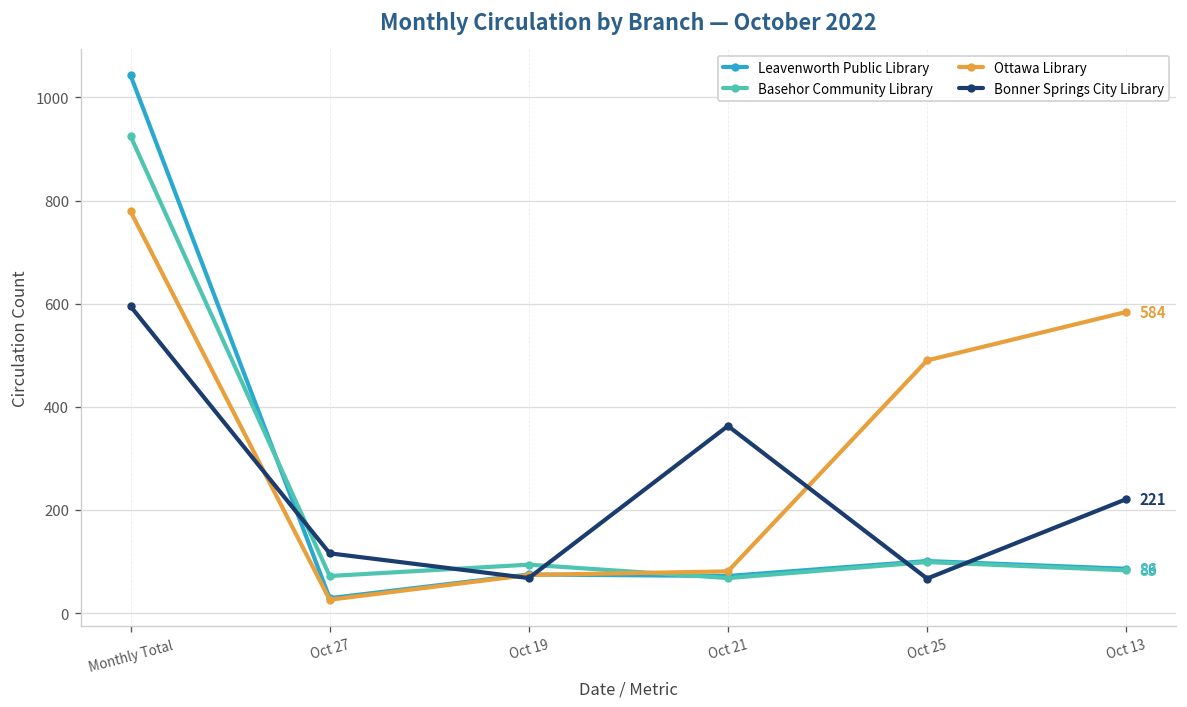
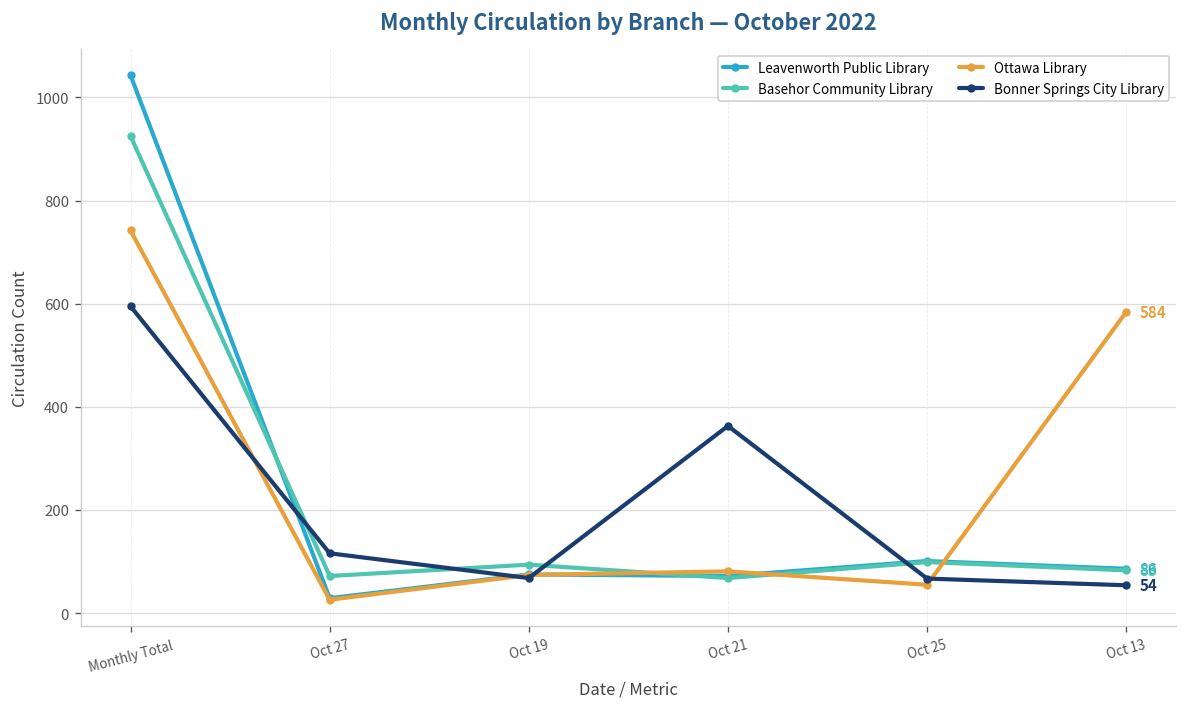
Ottawa Library, Monthly Total: 780 -> 740
Ottawa Library, Oct 25: 490 -> 60
Bonner Springs City Library, Oct 13: 221 -> 54
